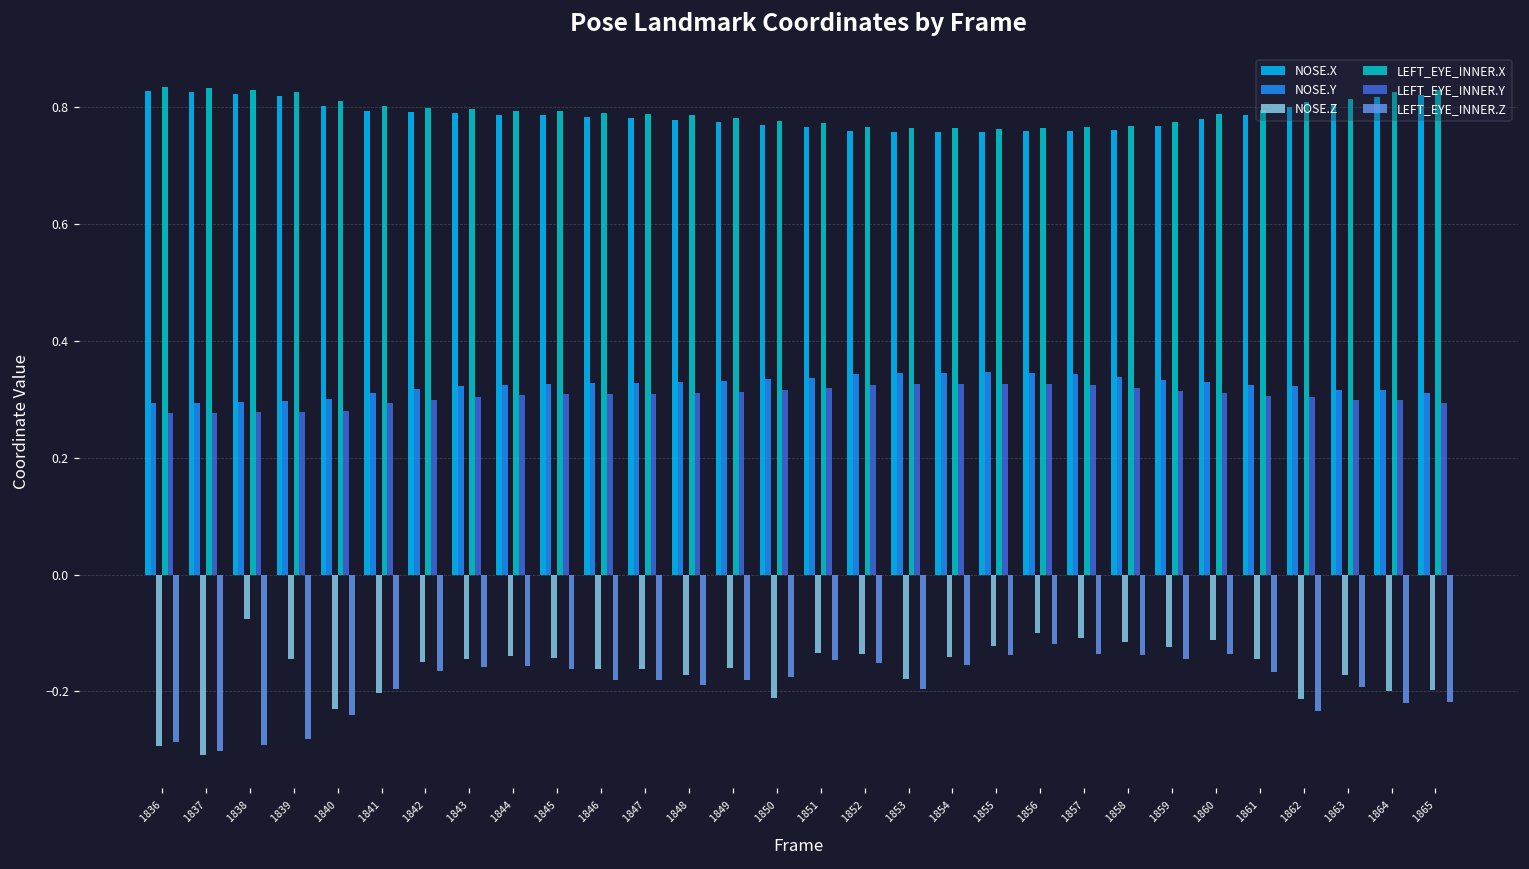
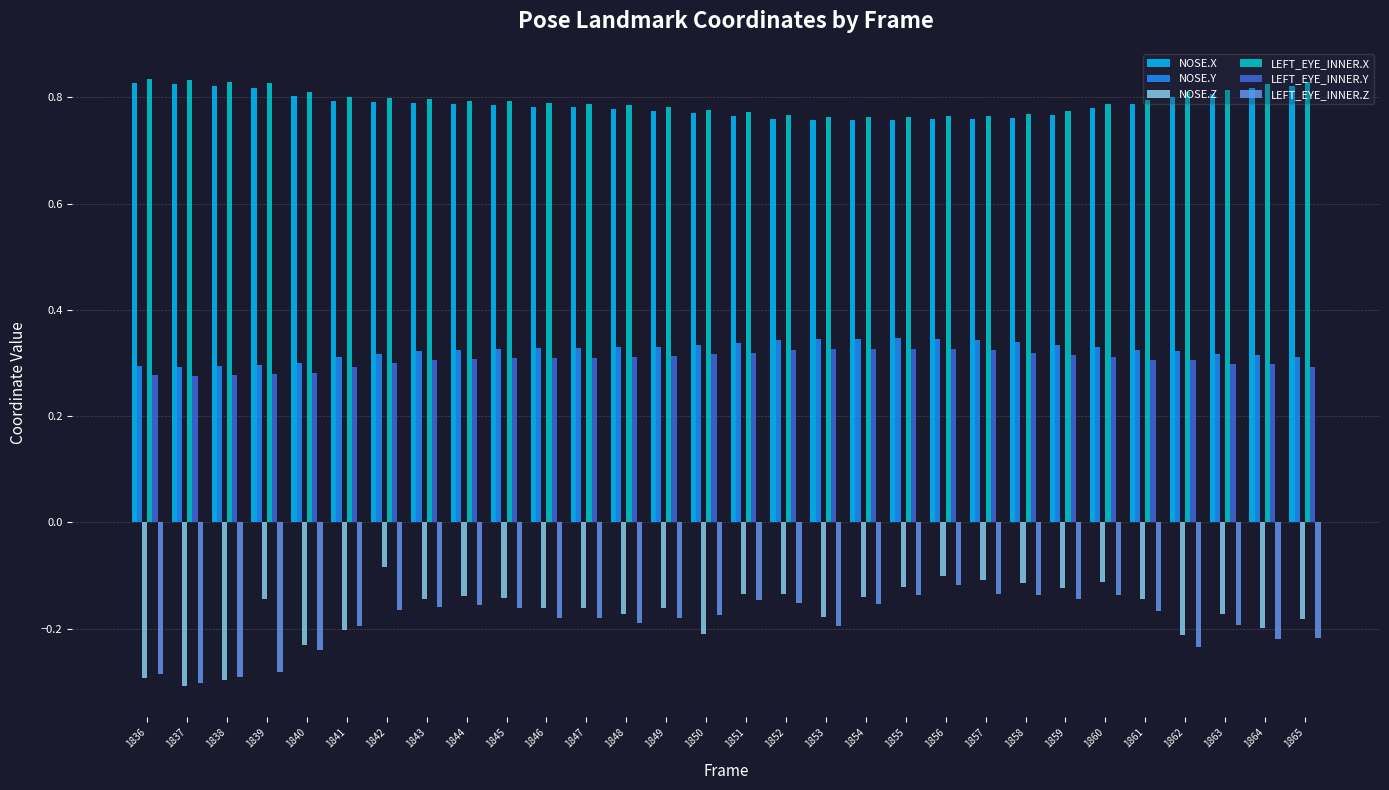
NOSE.Z, 1838: -0.08 -> -0.30
NOSE.Z, 1842: -0.15 -> -0.08
NOSE.Z, 1865: -0.20 -> -0.18
